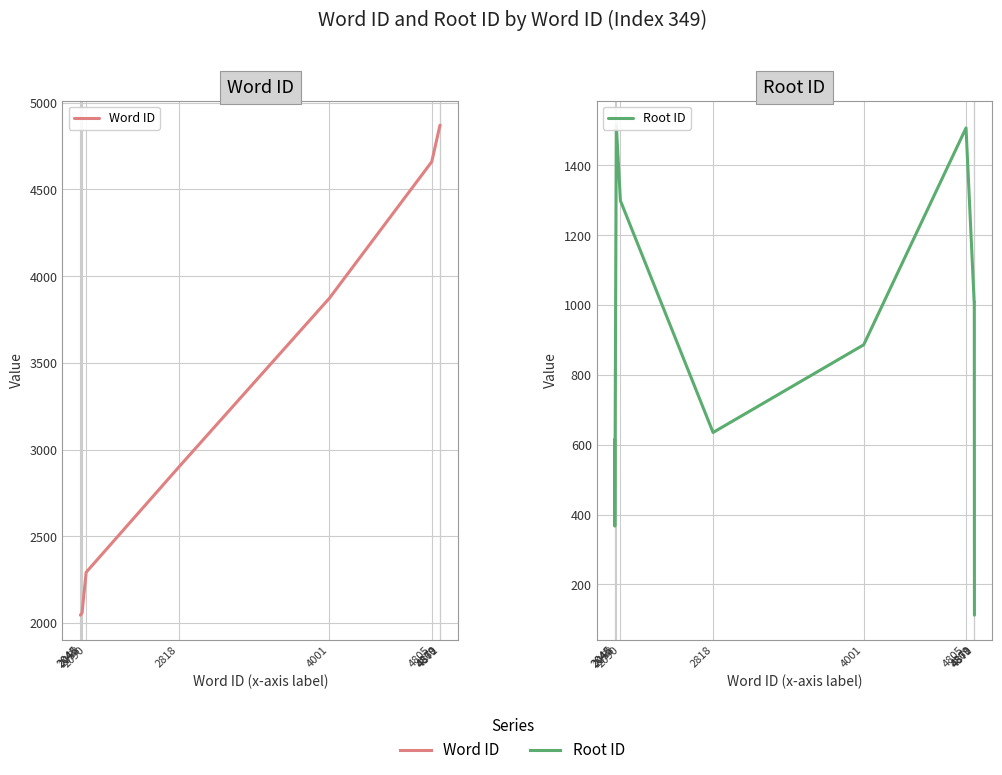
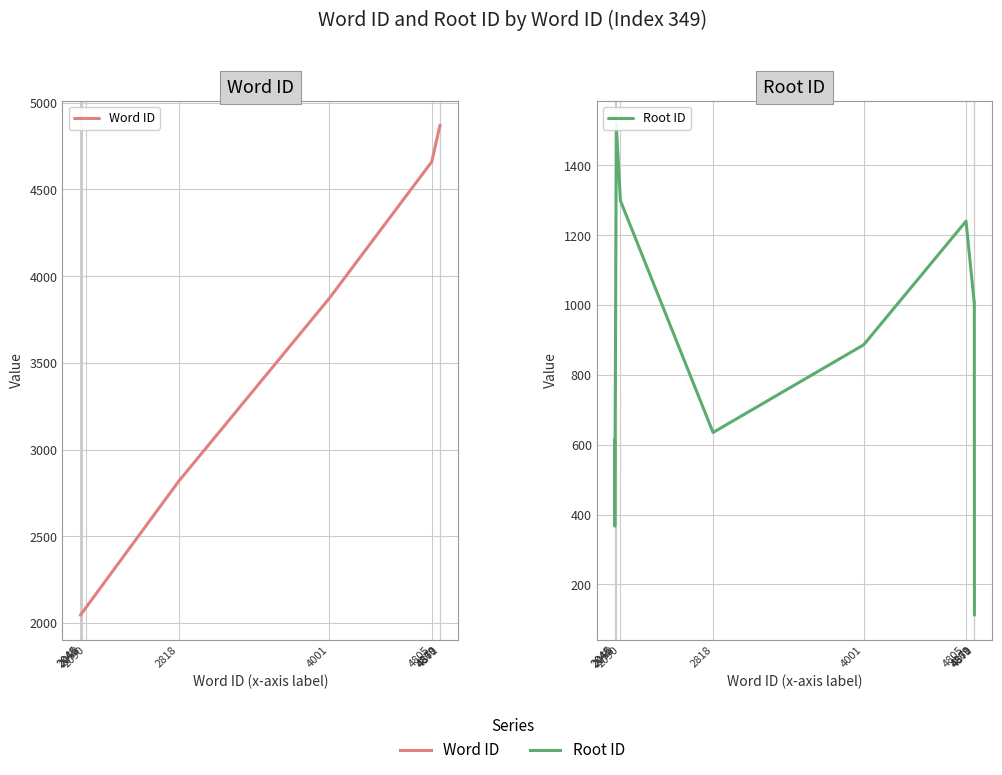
Word ID, 2090: 2290 -> 2090
Word ID, 2818: 2900 -> 2820
Root ID, 4805: 1510 -> 1240
